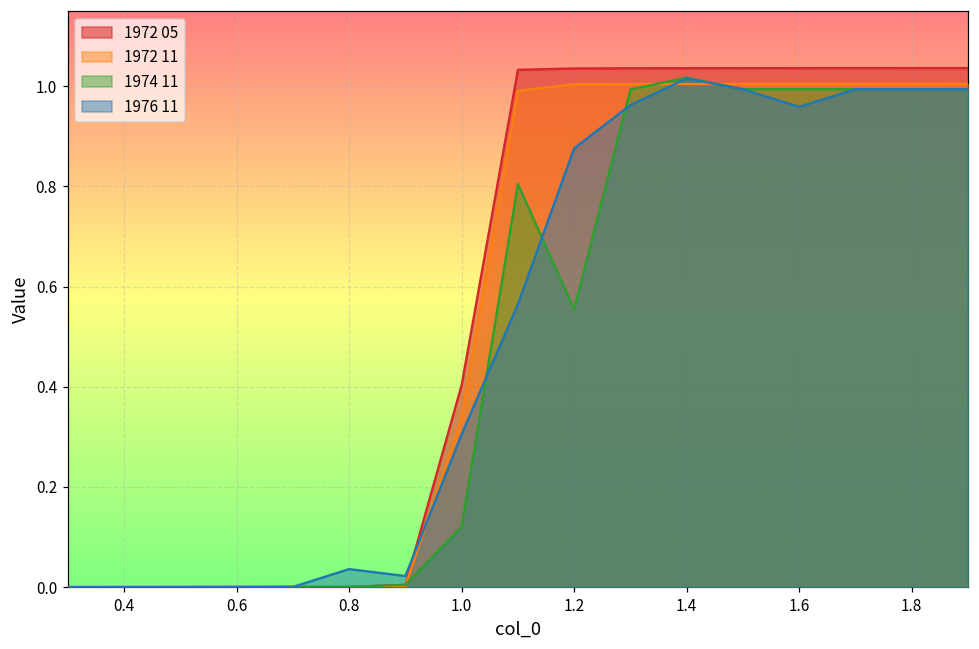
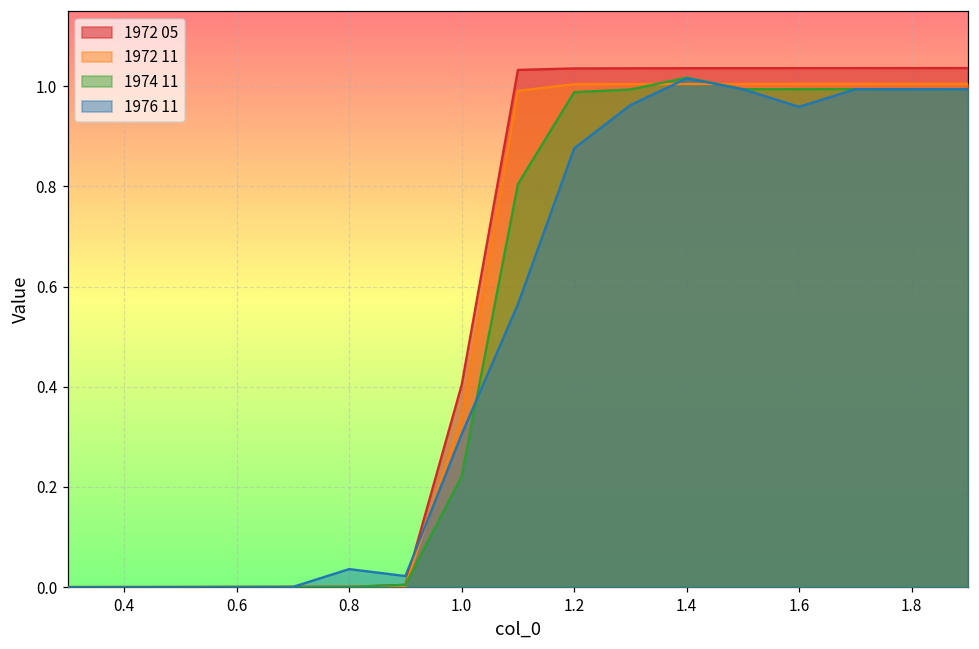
1974 11, 1.0: 0.12 -> 0.22
1974 11, 1.2: 0.55 -> 0.99
